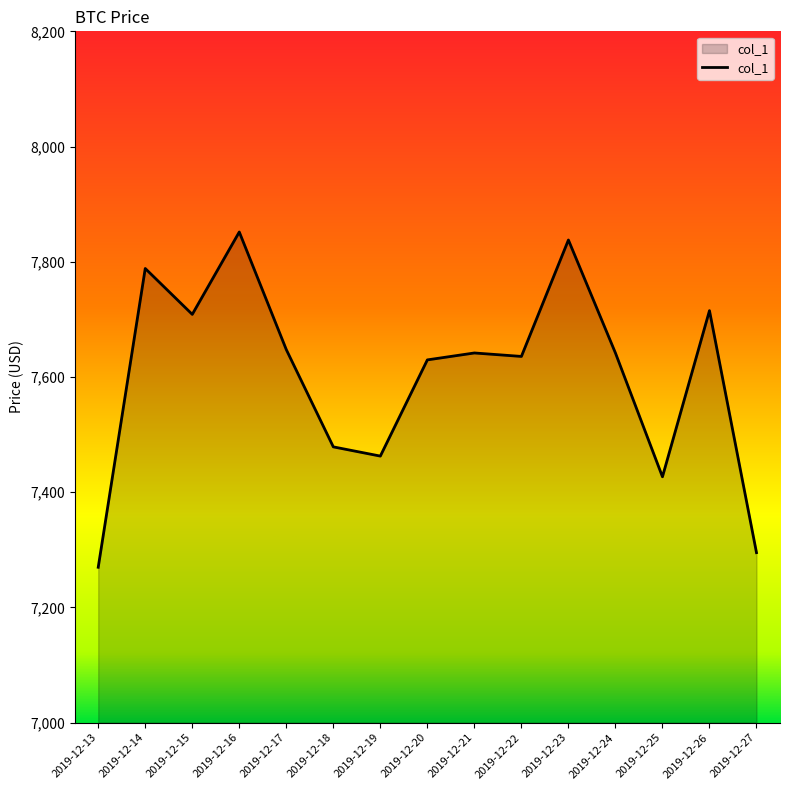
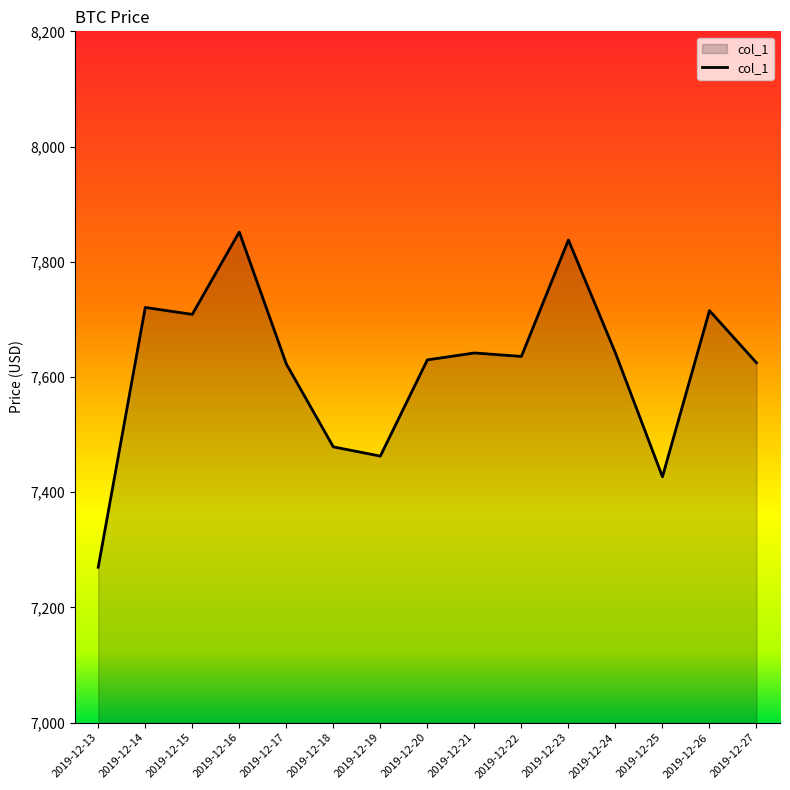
2019-12-14: 7,790 -> 7,720
2019-12-17: 7,650 -> 7,620
2019-12-27: 7,300 -> 7,620
